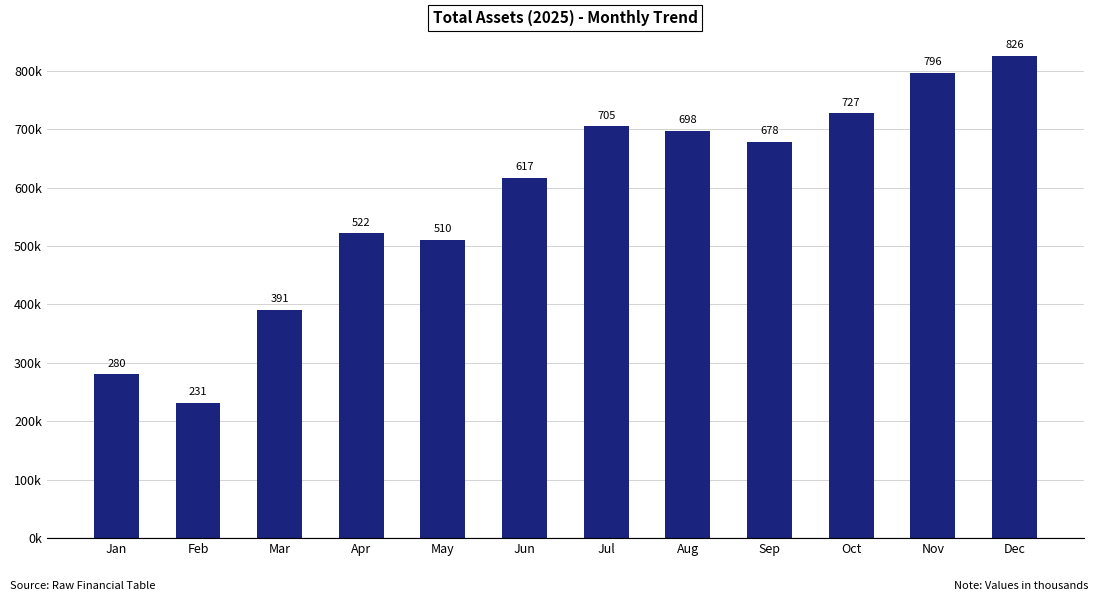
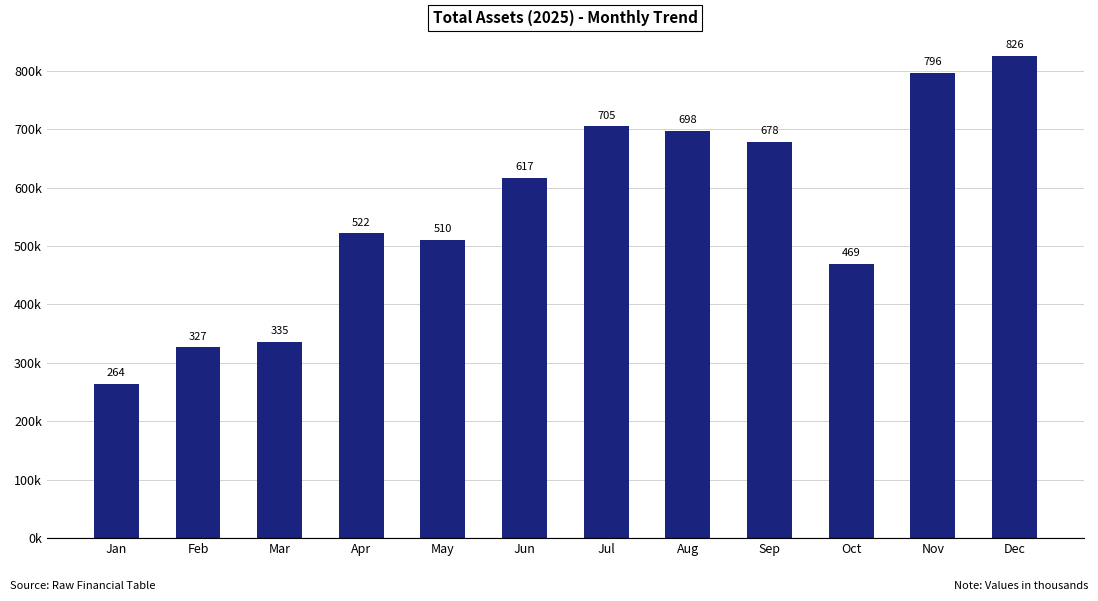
Jan: 280 -> 264
Feb: 231 -> 327
Mar: 391 -> 335
Oct: 727 -> 469
